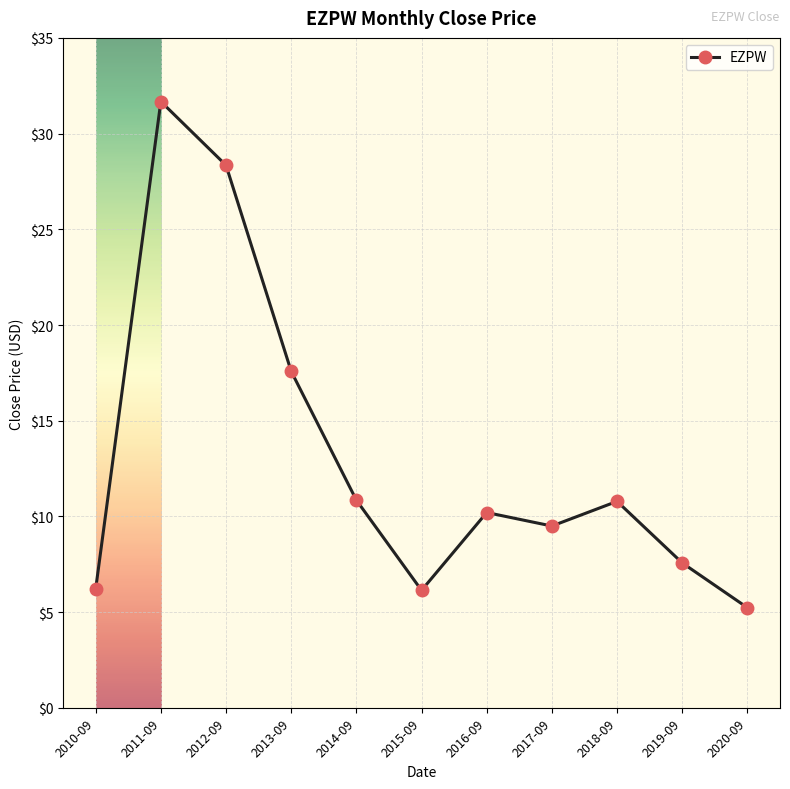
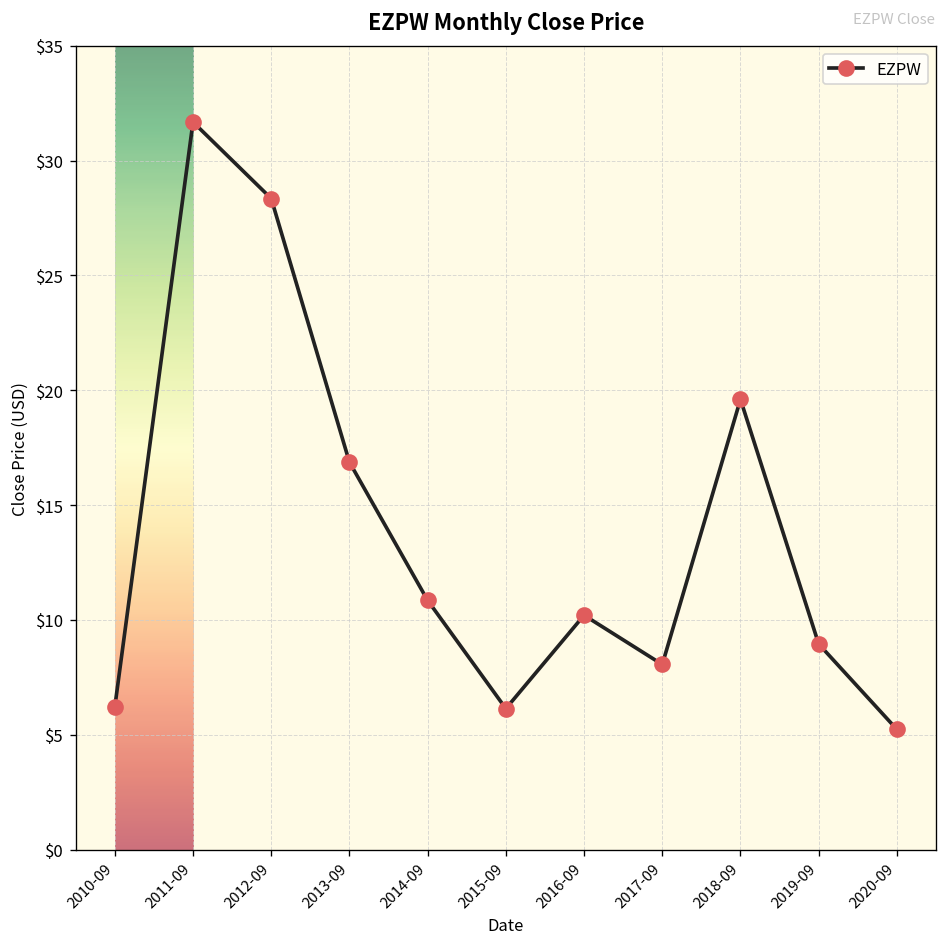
2013-09: $17.6 -> $16.9
2017-09: $9.5 -> $8.1
2018-09: $10.8 -> $19.6
2019-09: $7.6 -> $9.0
